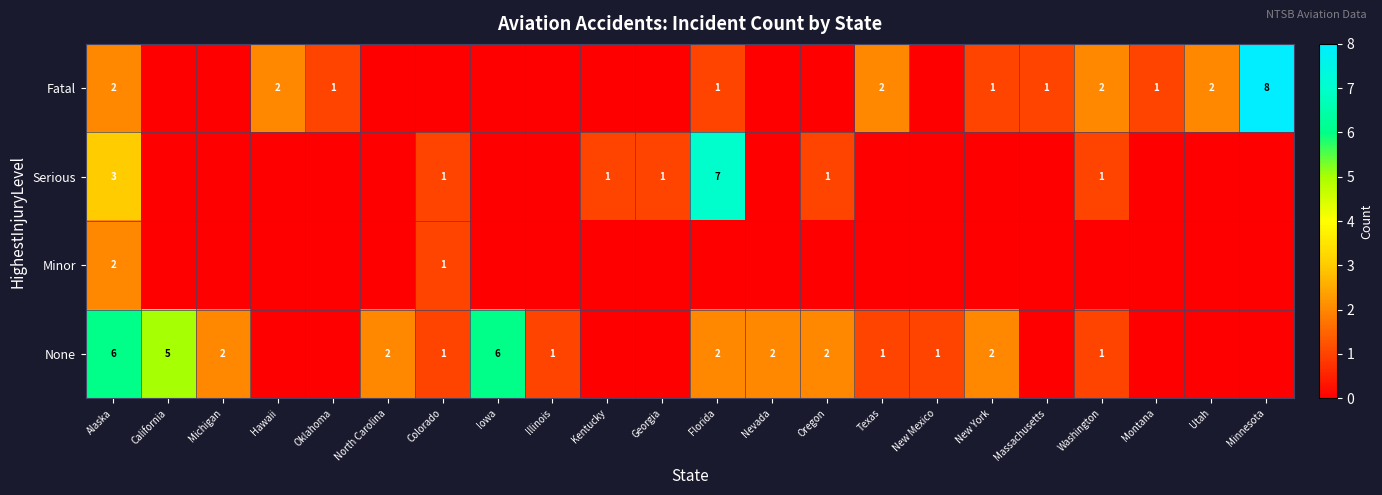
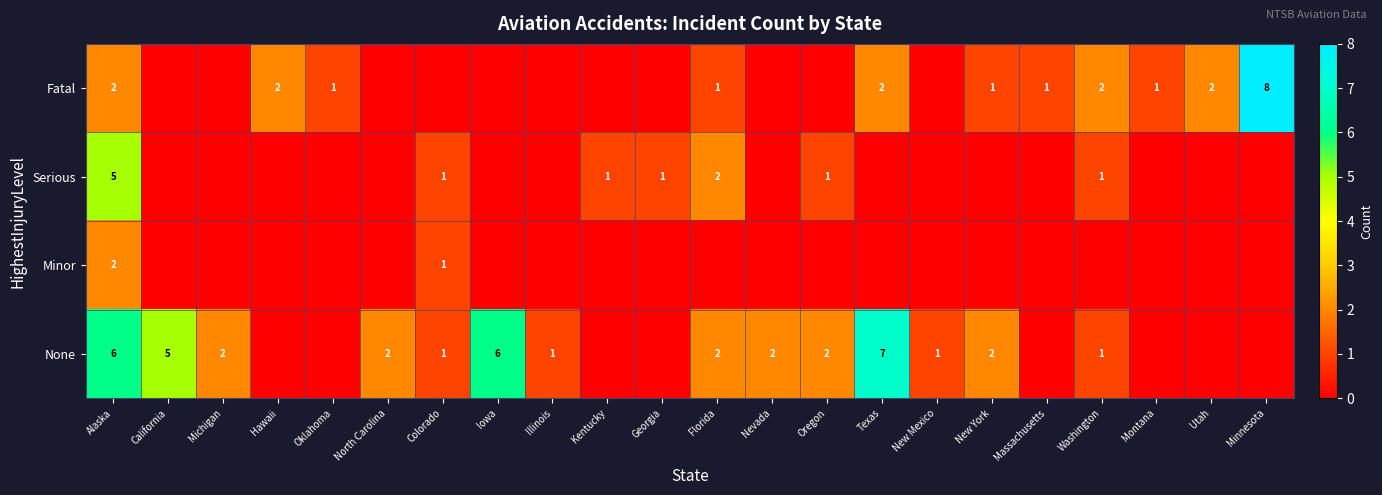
Serious, Alaska: 3 -> 5
Serious, Florida: 7 -> 2
None, Texas: 1 -> 7
